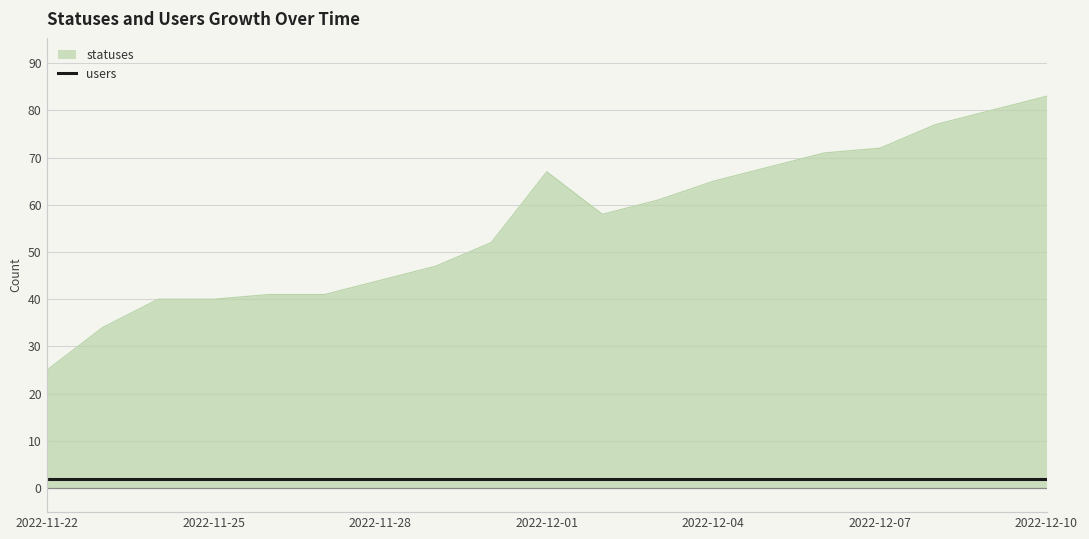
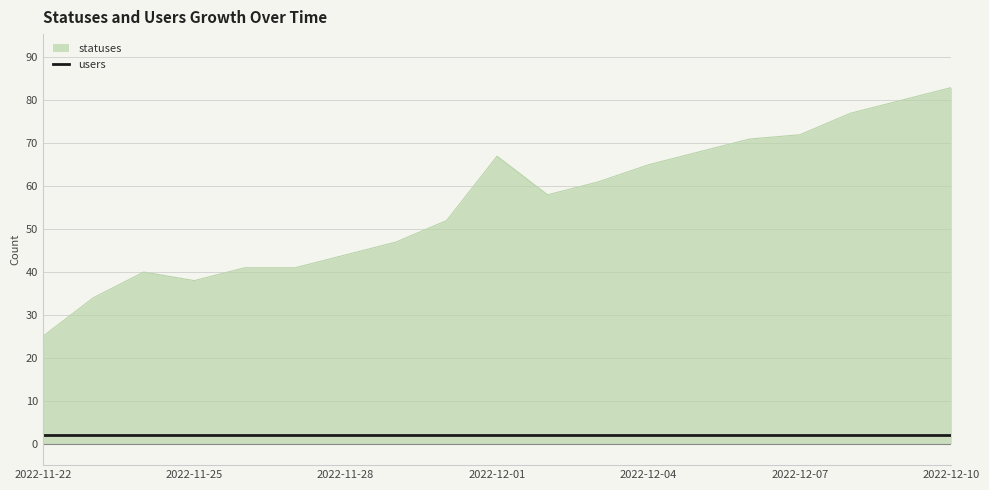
statuses, 2022-11-25: 40 -> 38
